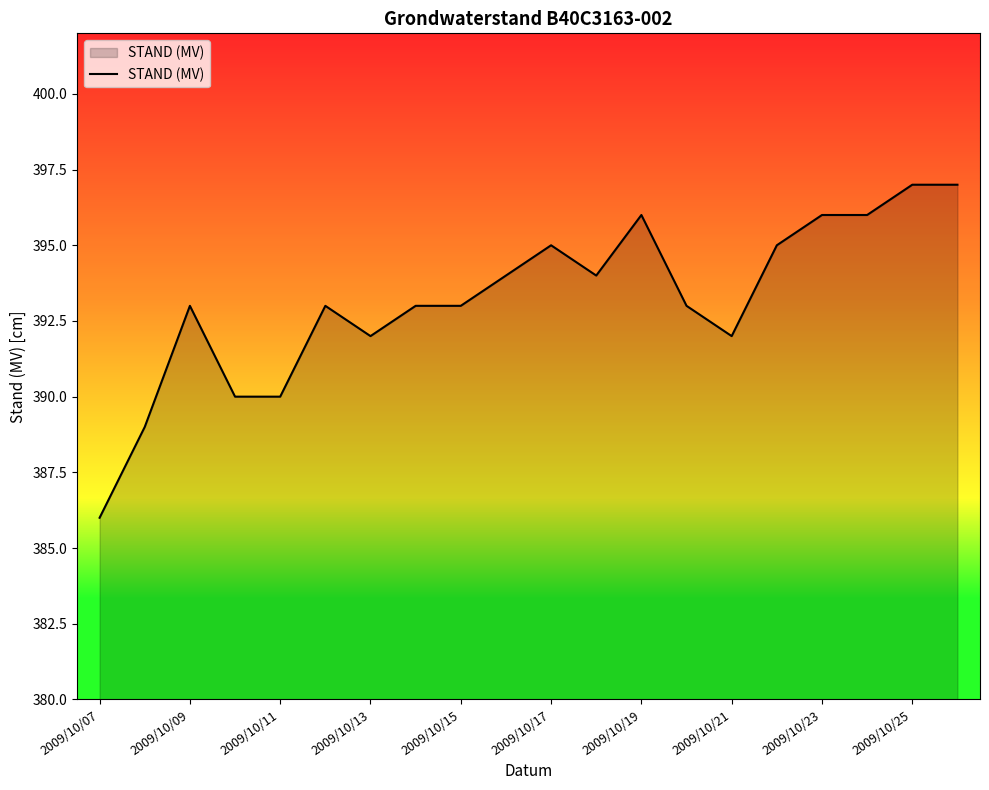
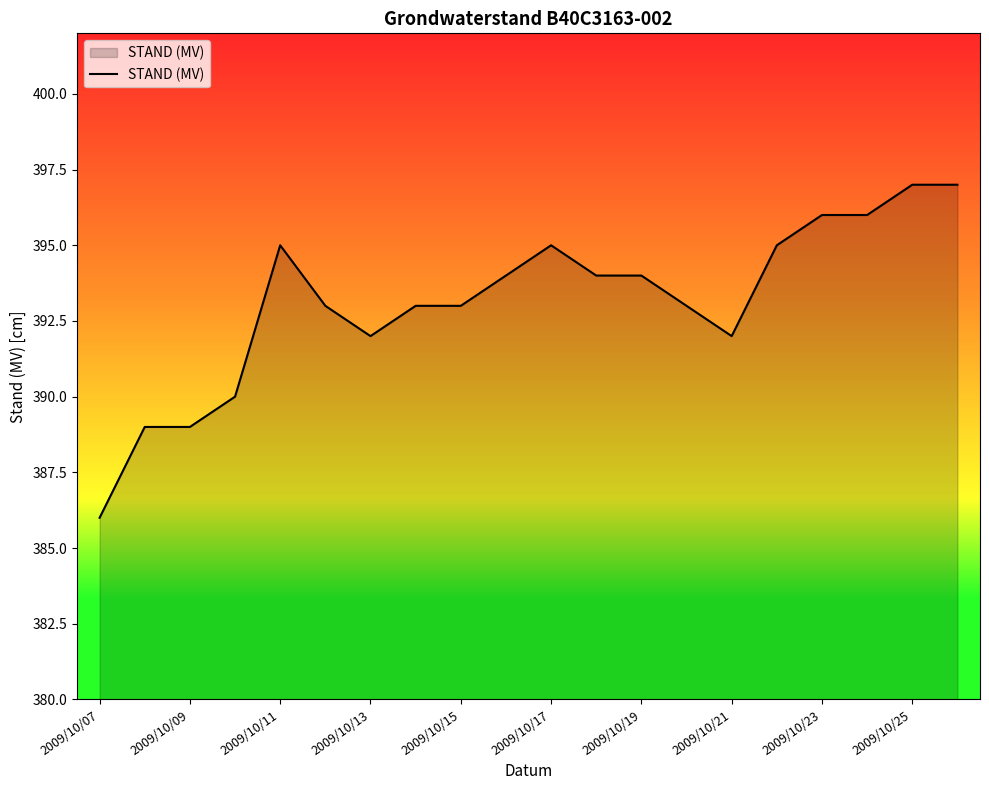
2009/10/09: 393 -> 389
2009/10/11: 390 -> 395
2009/10/19: 396 -> 394
